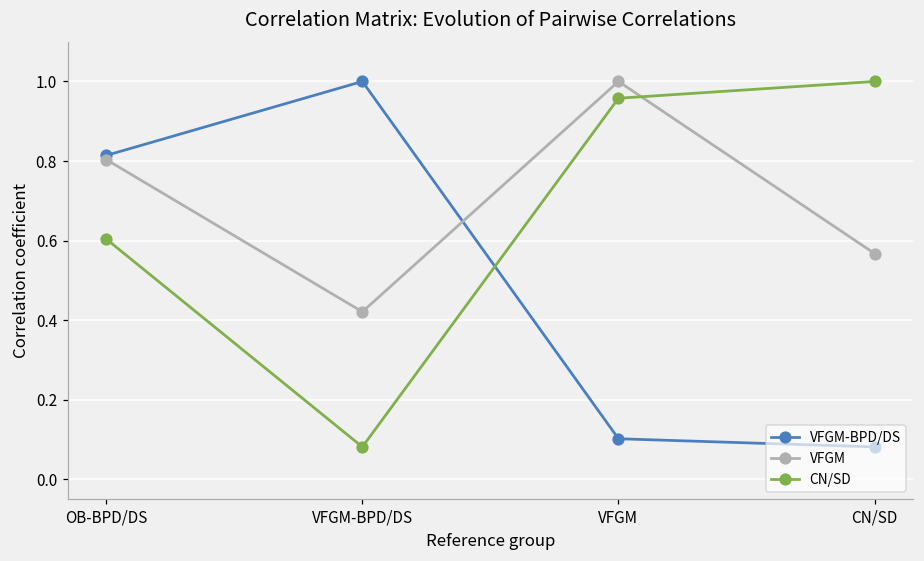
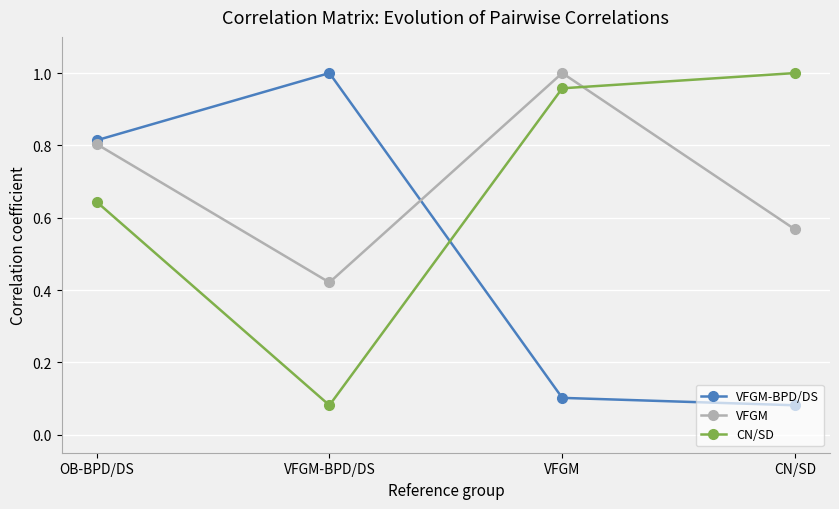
CN/SD, OB-BPD/DS: 0.60 -> 0.64
